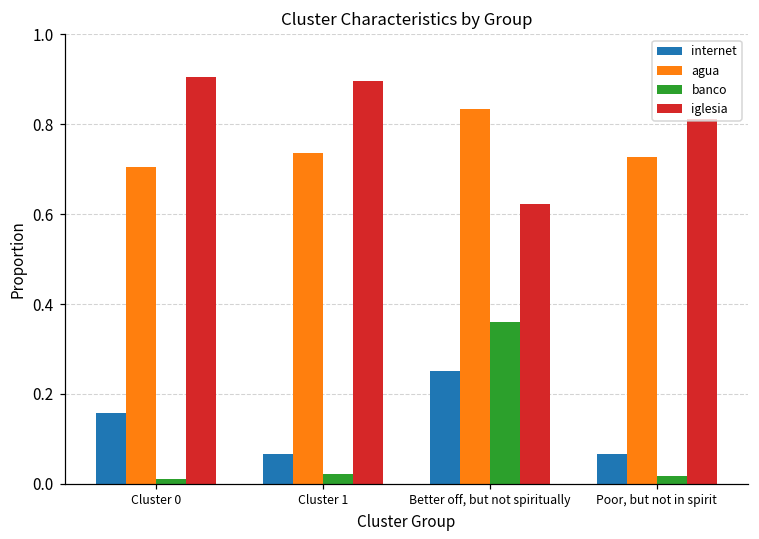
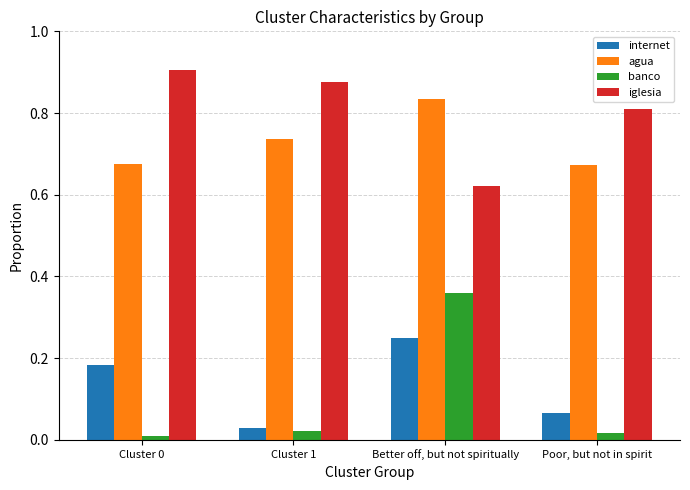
internet, Cluster 0: 0.16 -> 0.18
agua, Cluster 0: 0.71 -> 0.68
internet, Cluster 1: 0.07 -> 0.03
iglesia, Cluster 1: 0.90 -> 0.88
agua, Poor, but not in spirit: 0.73 -> 0.67
